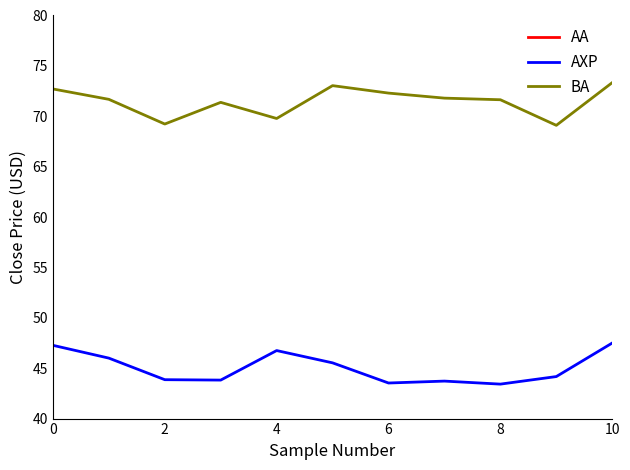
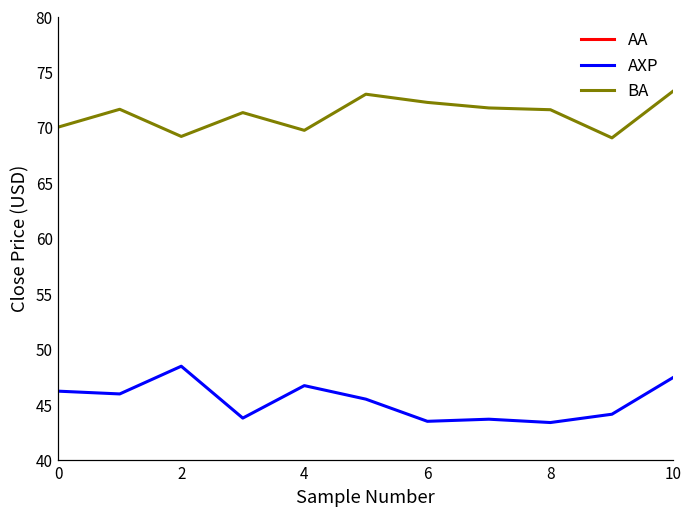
AXP, 0: 47.3 -> 46.3
BA, 0: 72.7 -> 70.1
AXP, 2: 43.9 -> 48.5
